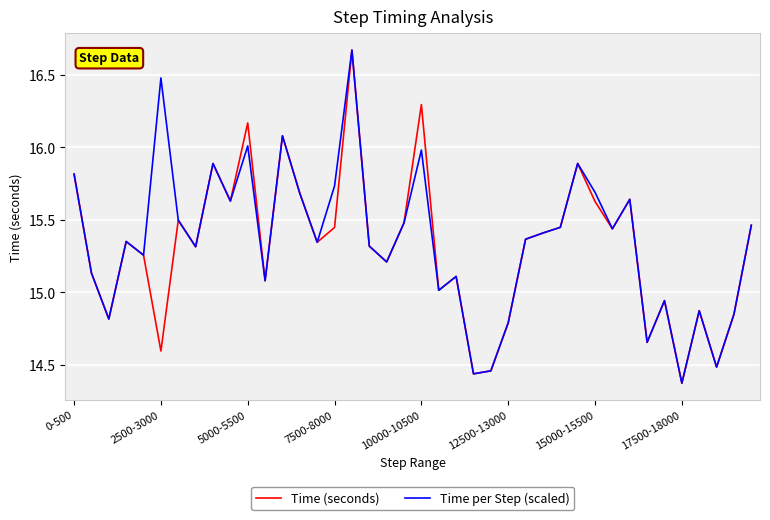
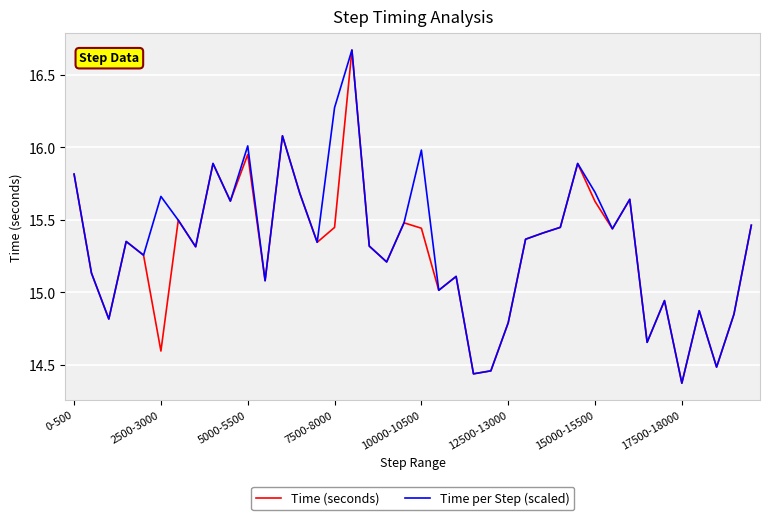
Time per Step (scaled), 2500-3000: 16.48 -> 15.66
Time (seconds), 5000-5500: 16.17 -> 15.95
Time per Step (scaled), 7500-8000: 15.73 -> 16.28
Time (seconds), 10000-10500: 16.30 -> 15.44
